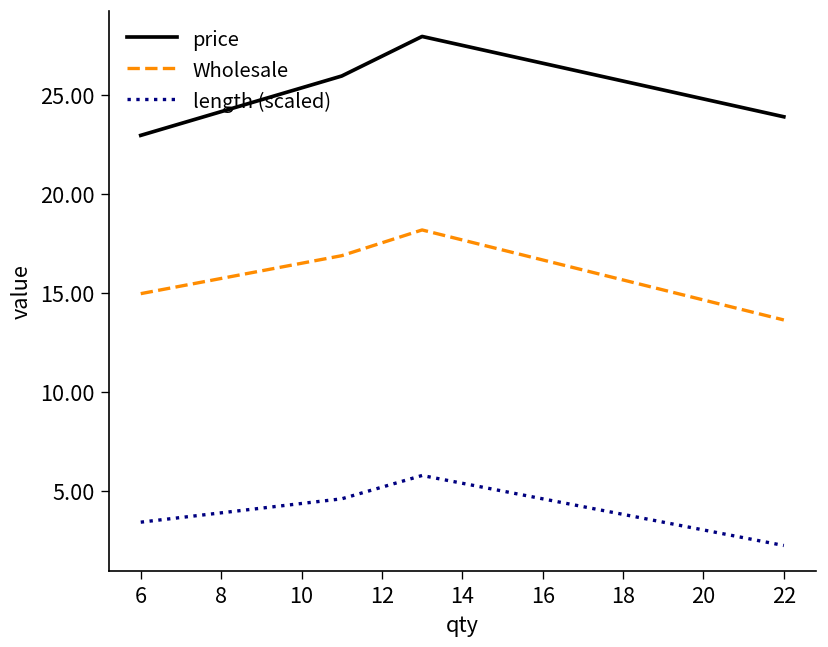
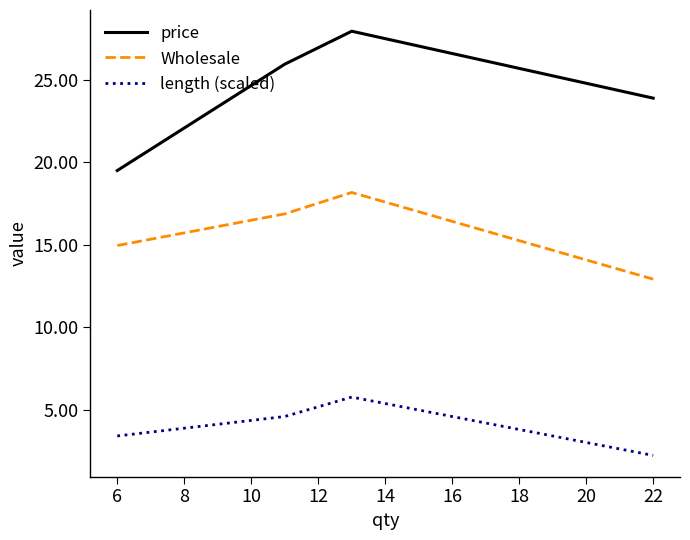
price, 6: 23.0 -> 19.5
Wholesale, 22: 13.6 -> 12.9
